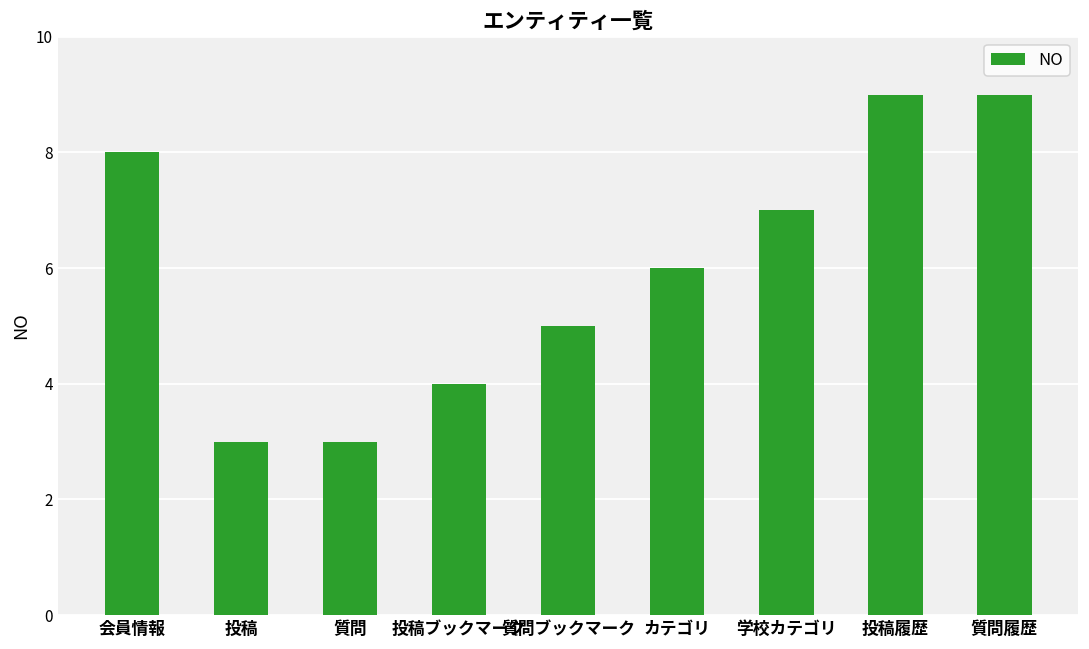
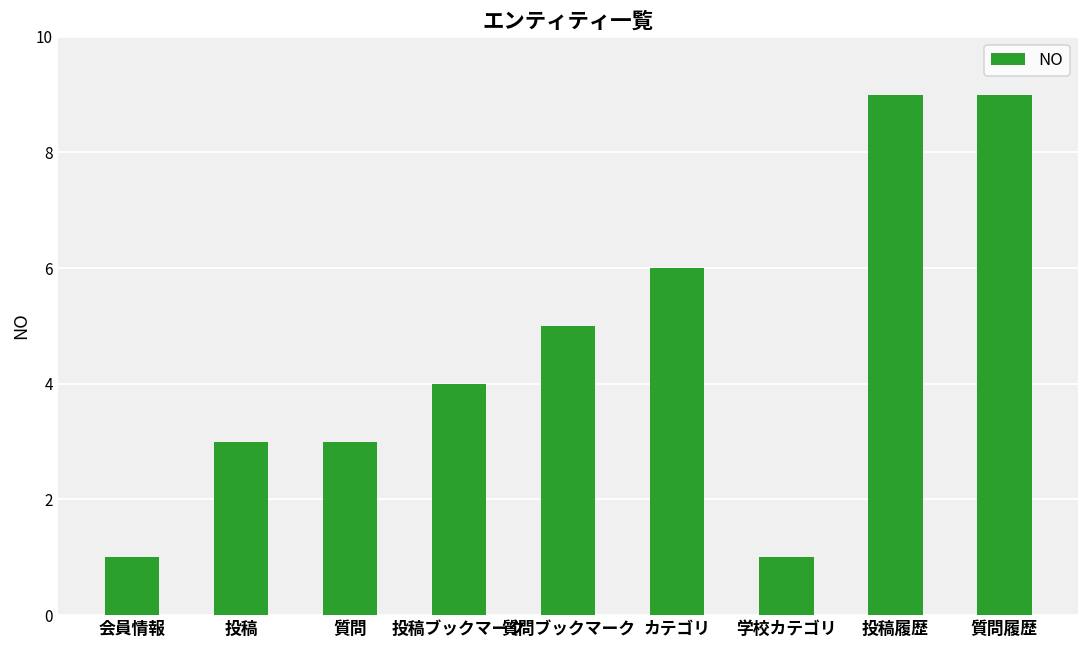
会員情報: 8 -> 1
学校カテゴリ: 7 -> 1
